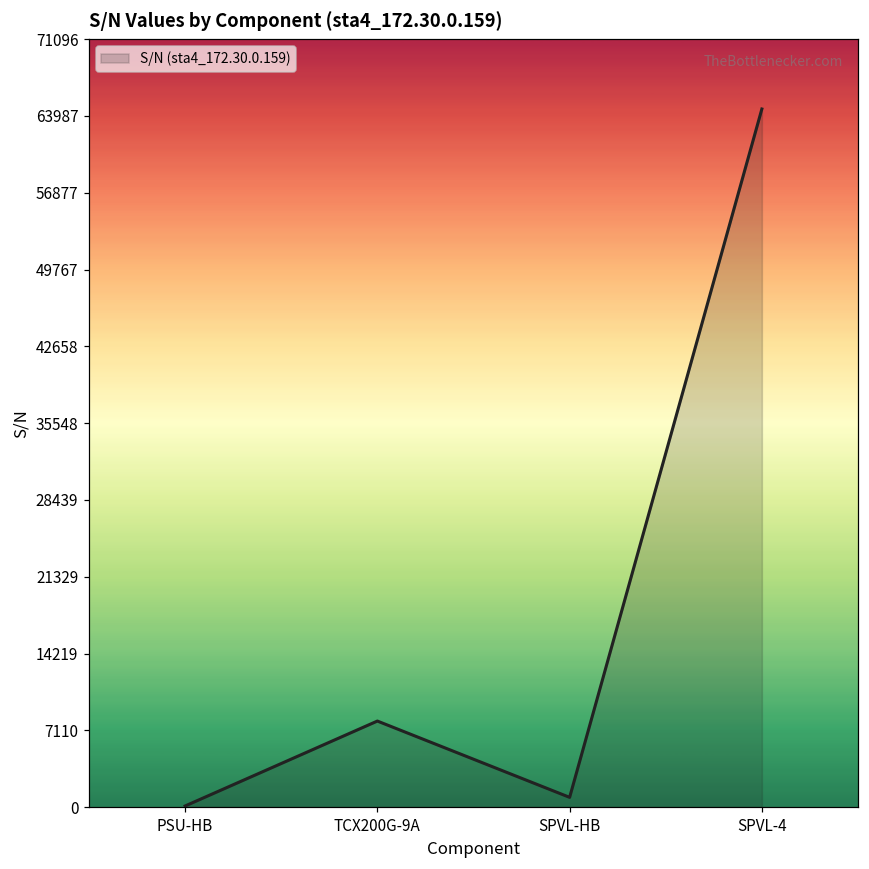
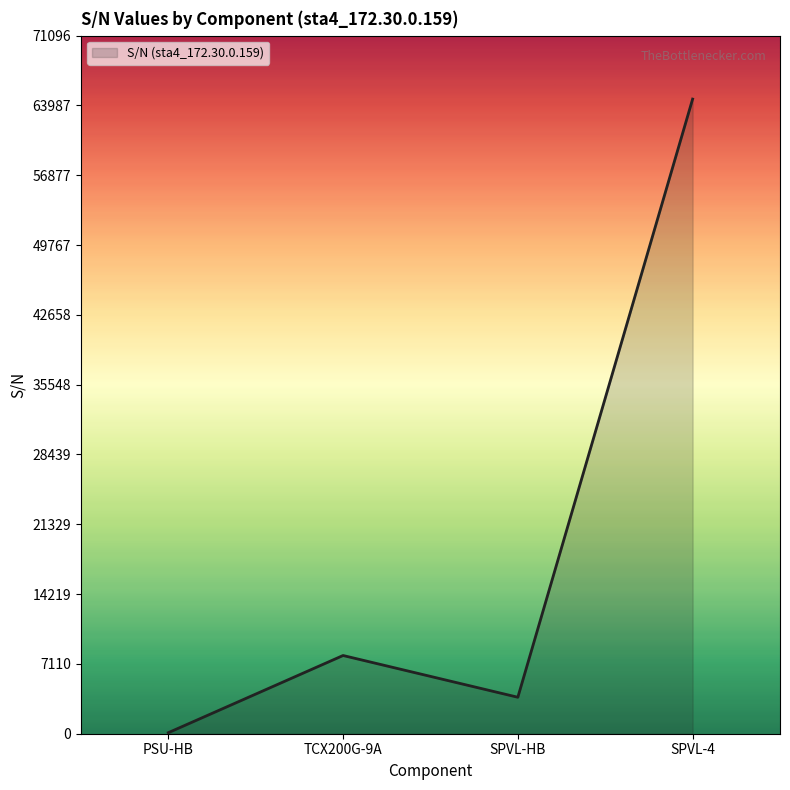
SPVL-HB: 1000 -> 4000
